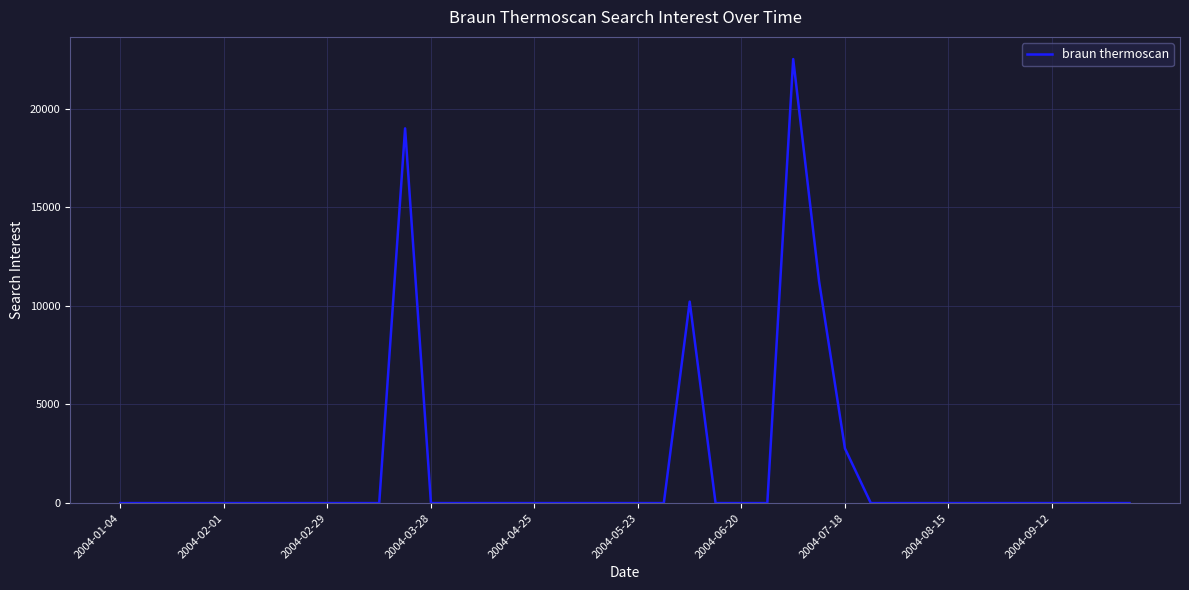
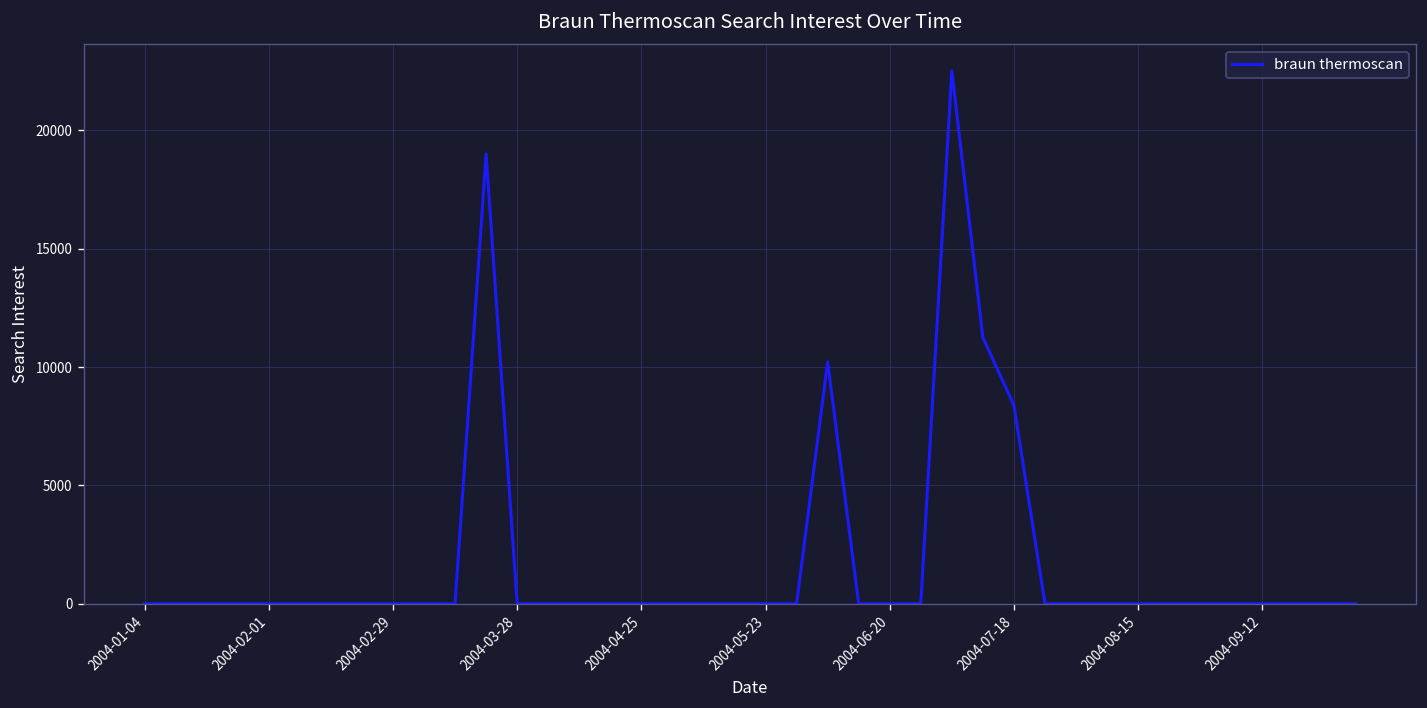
2004-07-18: 2800 -> 8400
